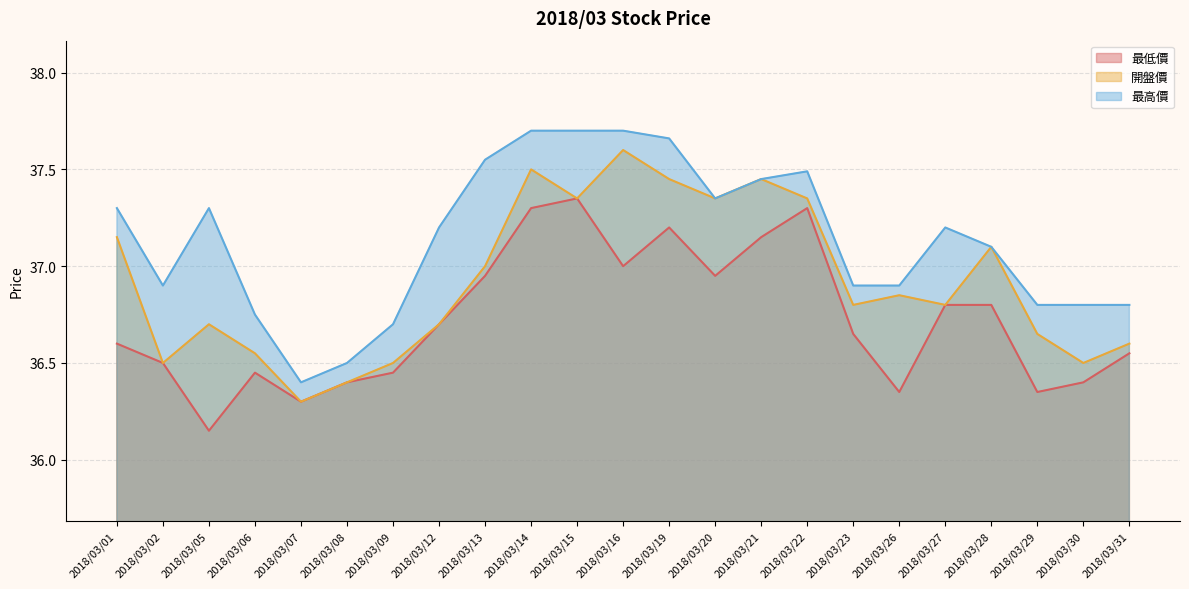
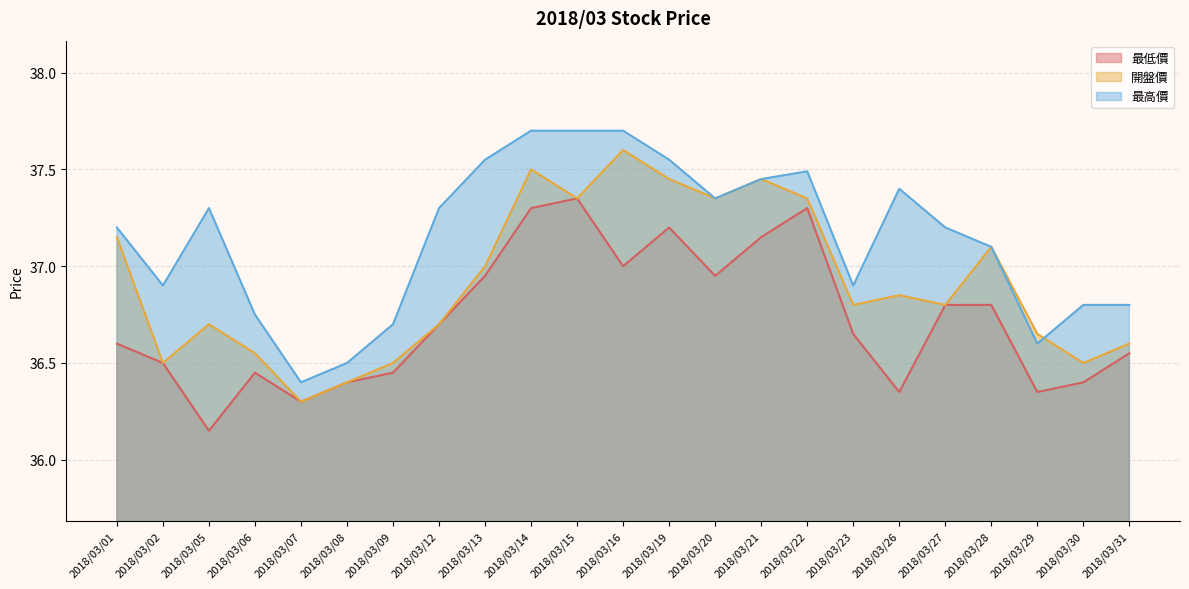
最高價, 2018/03/01: 37.3 -> 37.2
最高價, 2018/03/12: 37.2 -> 37.3
最高價, 2018/03/19: 37.66 -> 37.55
最高價, 2018/03/26: 36.9 -> 37.4
最高價, 2018/03/29: 36.8 -> 36.6
